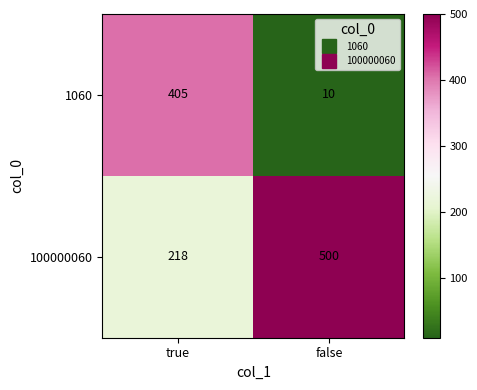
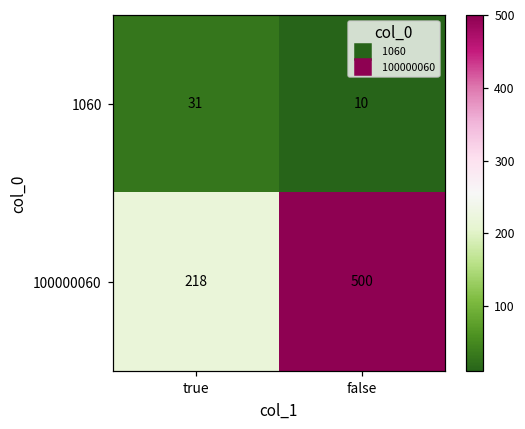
1060, true: 405 -> 31
